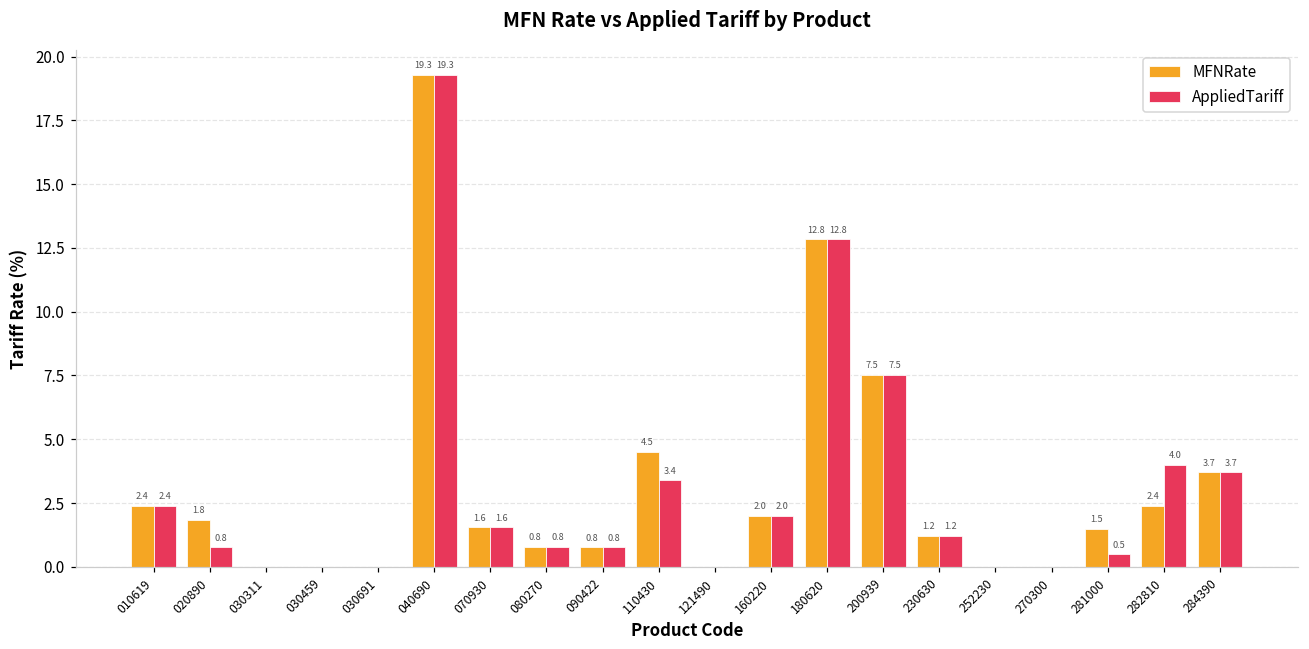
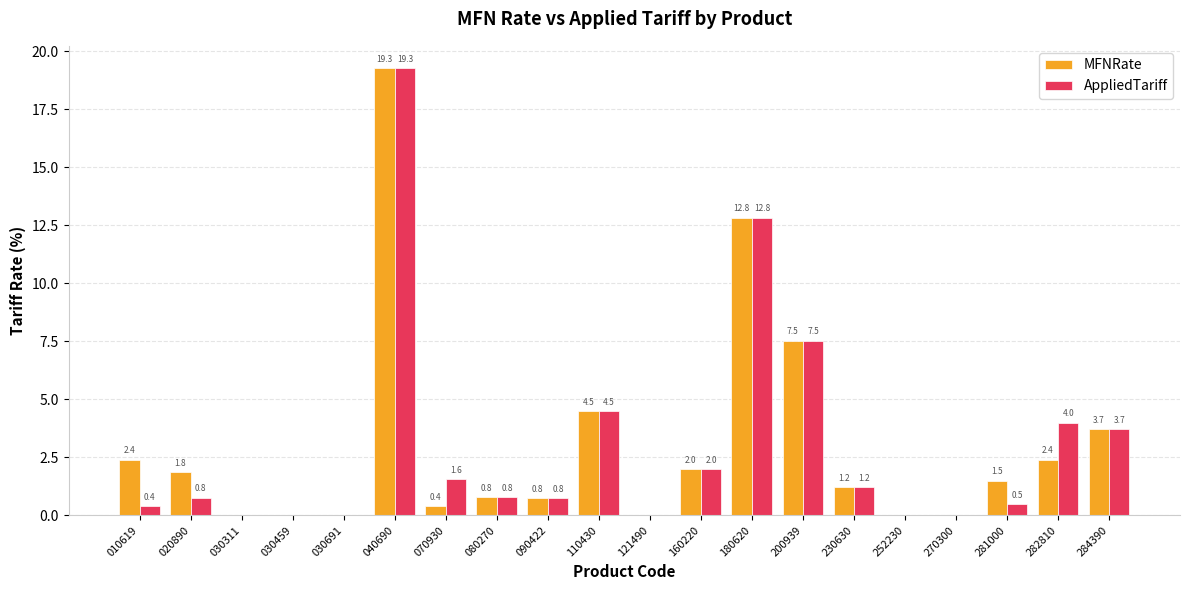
AppliedTariff, 010619: 2.4 -> 0.4
MFNRate, 070930: 1.6 -> 0.4
AppliedTariff, 110430: 3.4 -> 4.5
